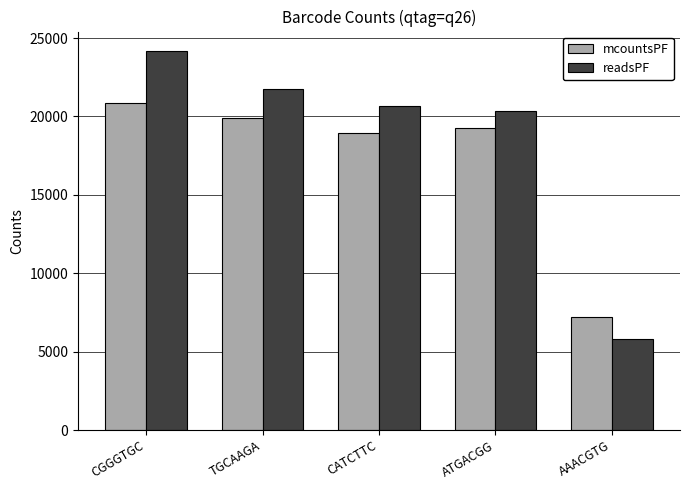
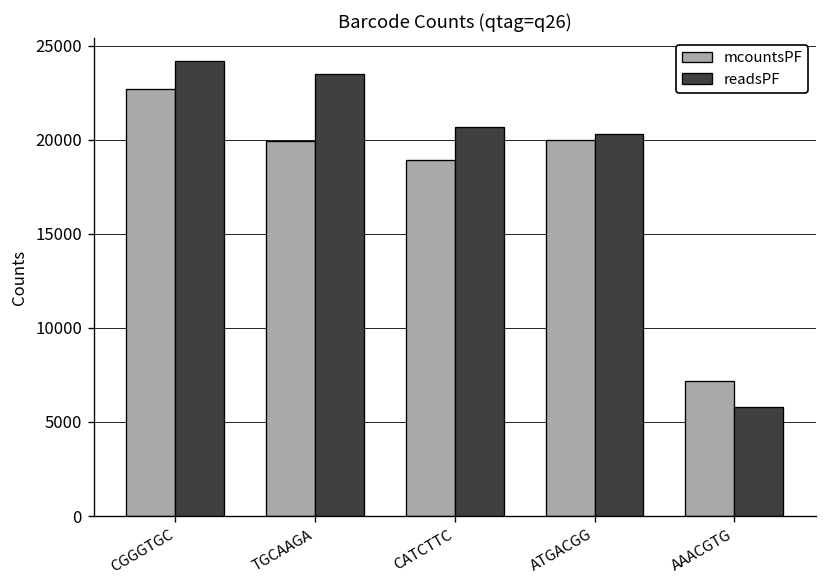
mcountsPF, CGGGTGC: 20900 -> 22700
readsPF, TGCAAGA: 21800 -> 23500
mcountsPF, ATGACGG: 19200 -> 20000
